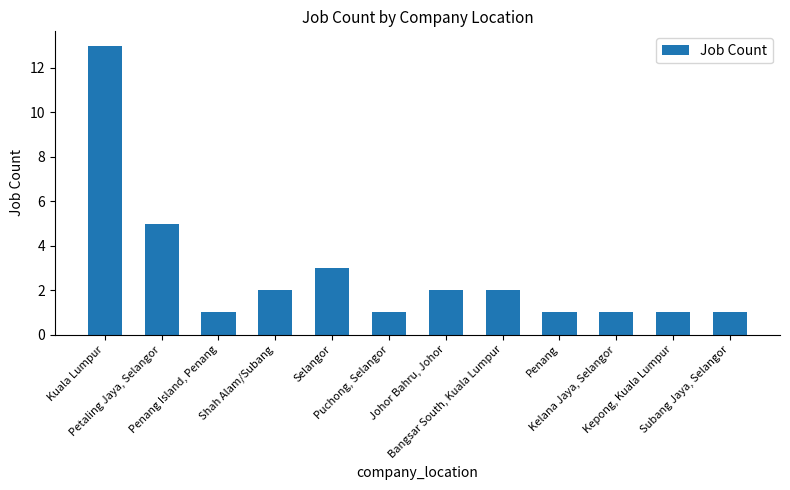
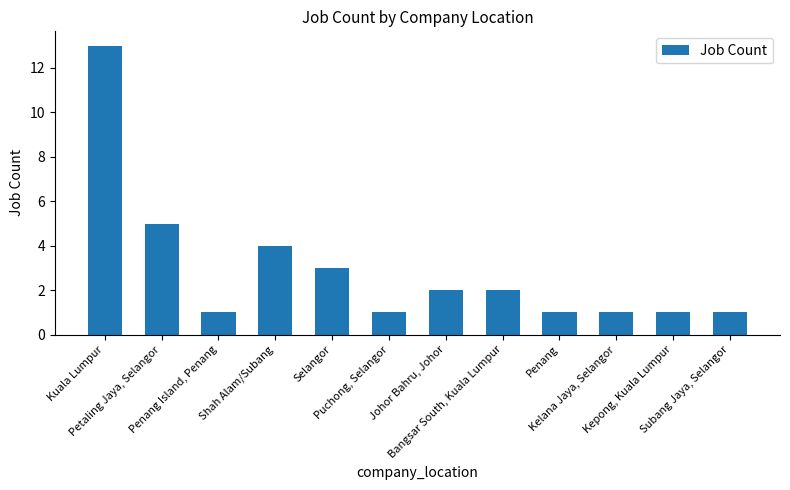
Shah Alam/Subang: 2 -> 4
